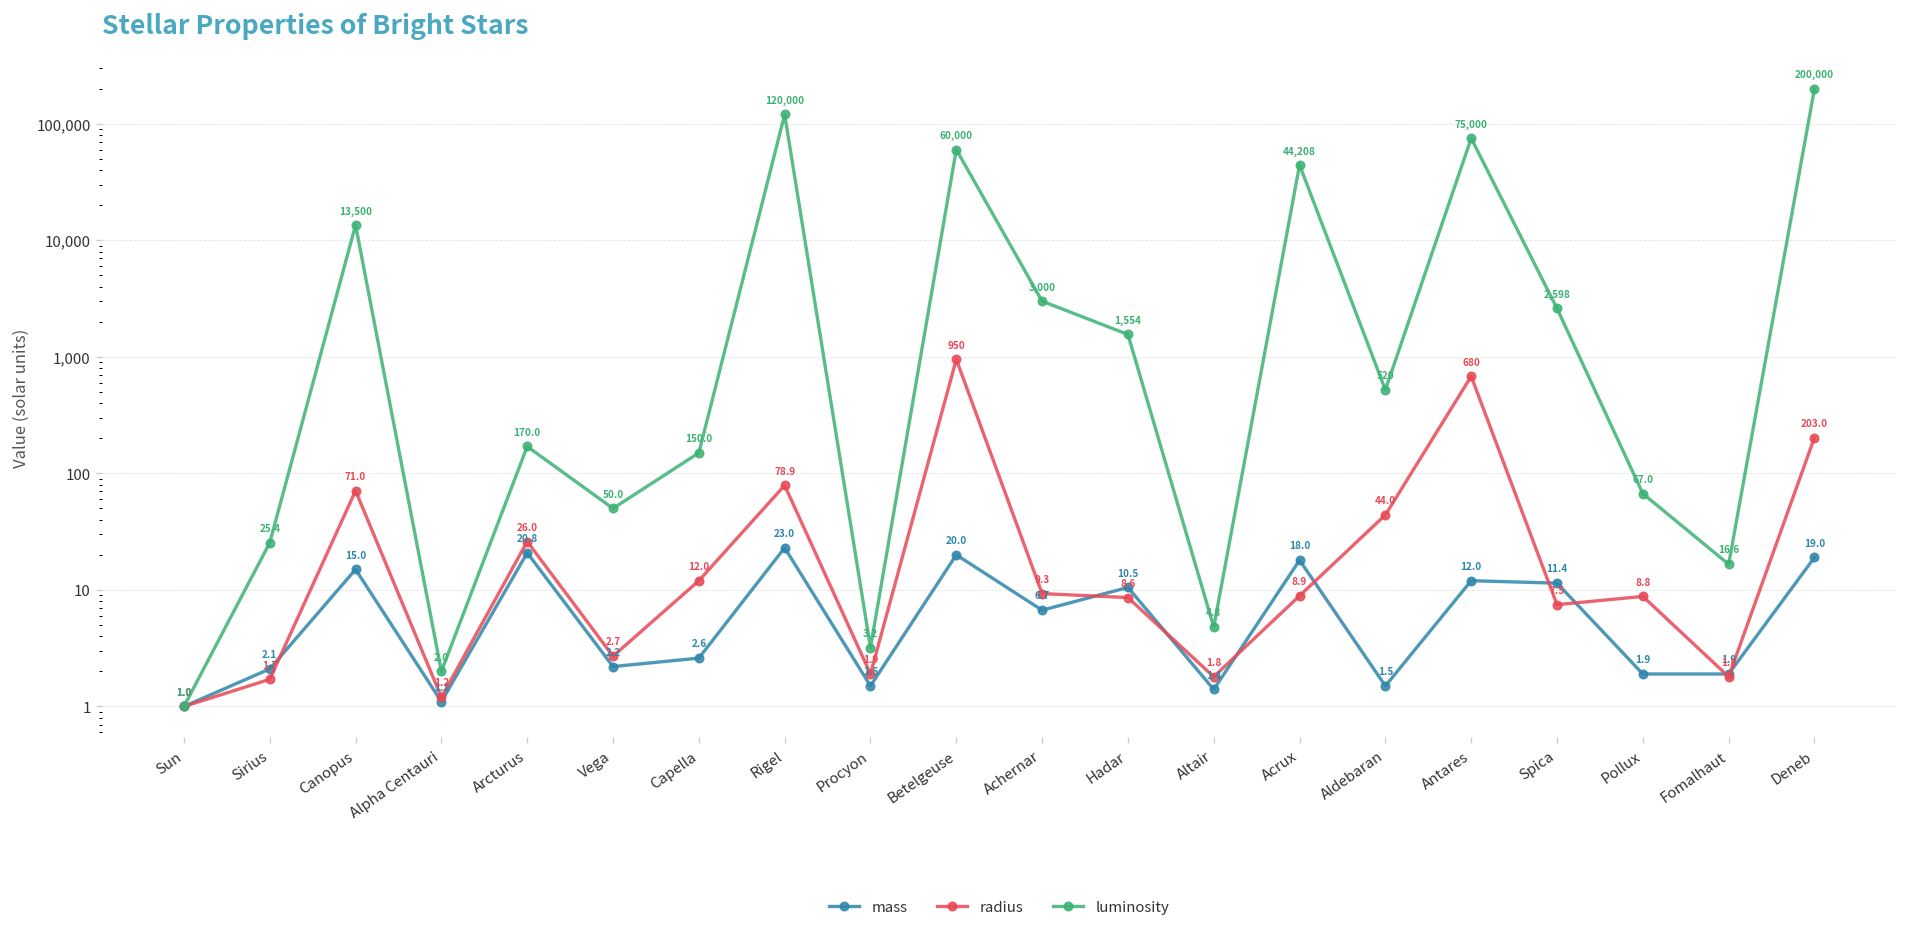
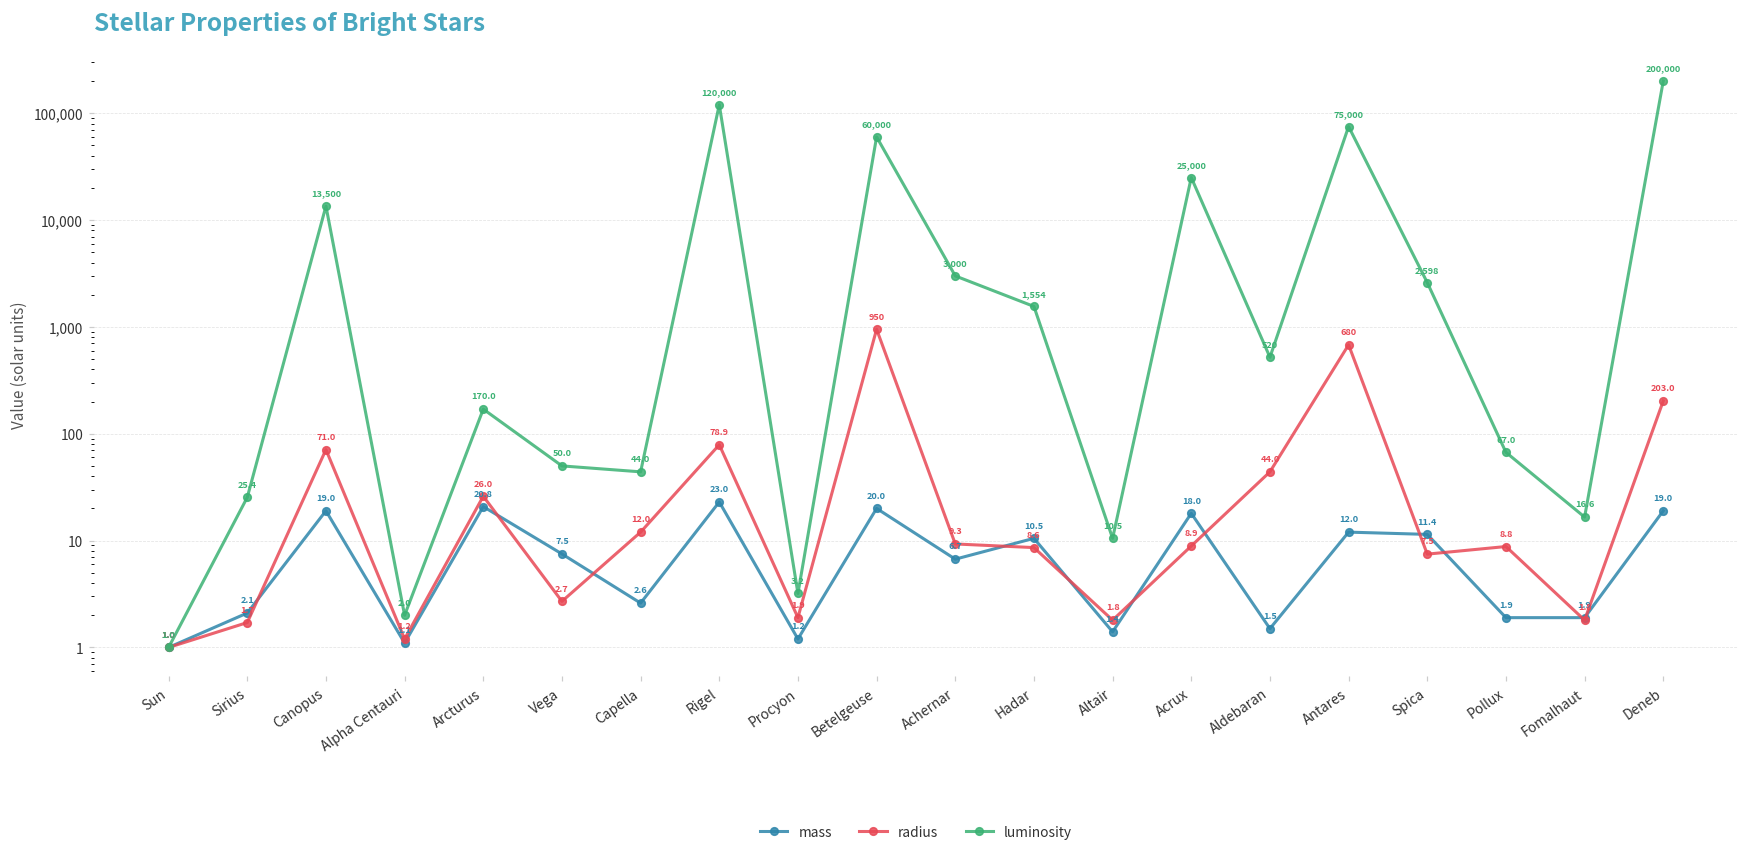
mass, Canopus: 15.0 -> 19.0
mass, Vega: 2.2 -> 7.5
luminosity, Capella: 150.0 -> 44.0
mass, Procyon: 1.5 -> 1.2
luminosity, Altair: 4.8 -> 10.5
luminosity, Acrux: 44,208 -> 25,000
